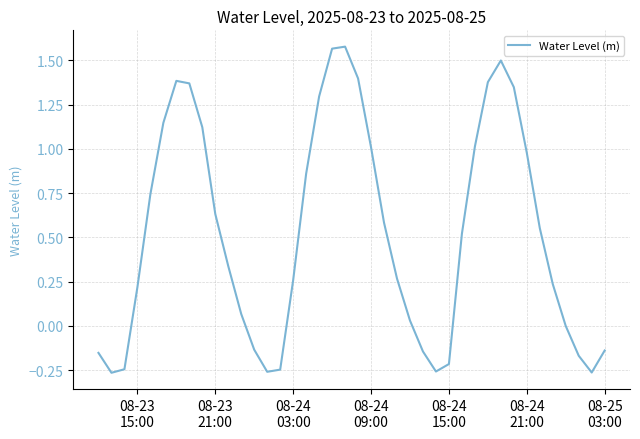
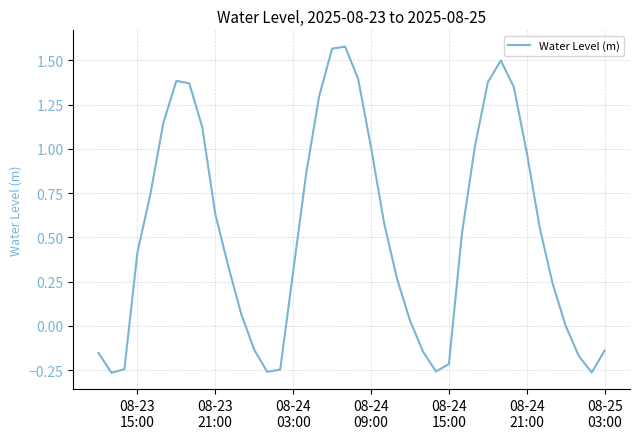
08-23 15:00: 0.22 -> 0.41
08-24 03:00: 0.26 -> 0.31
